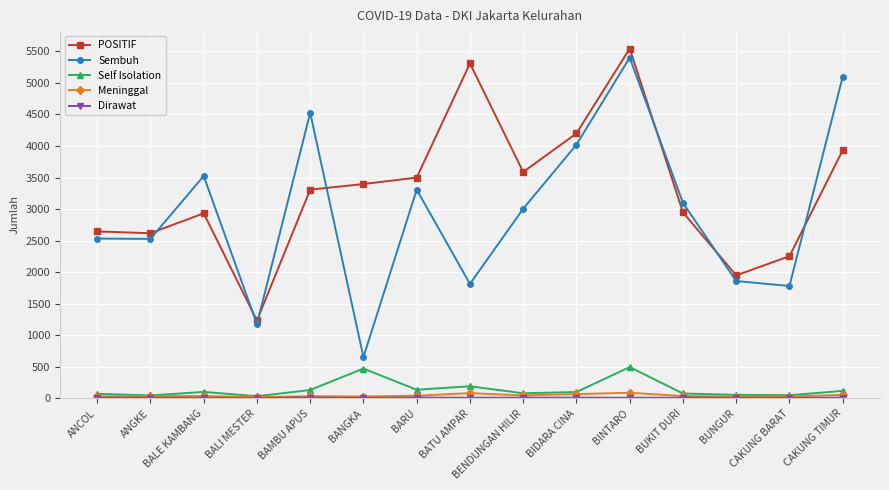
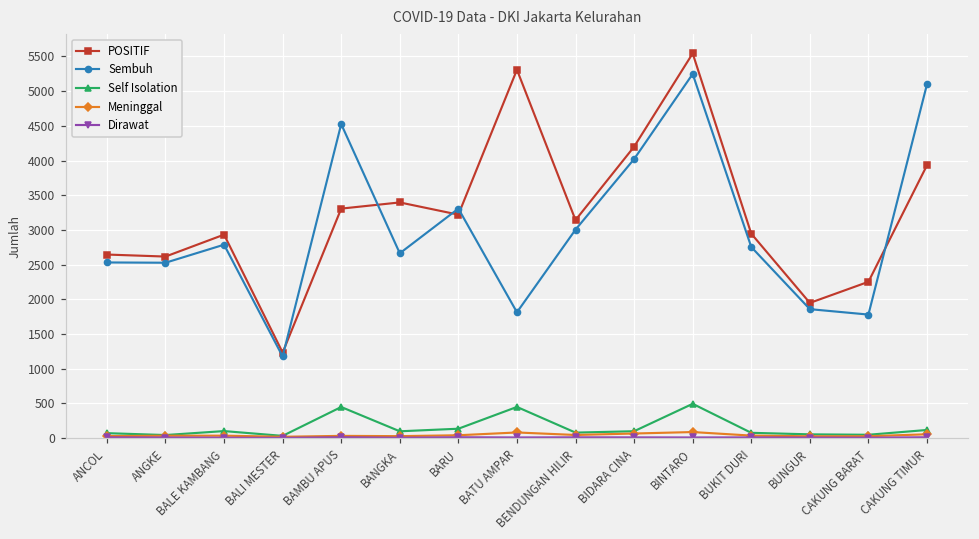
Sembuh, BALE KAMBANG: 3500 -> 2800
Self Isolation, BAMBU APUS: 100 -> 400
Sembuh, BANGKA: 700 -> 2700
Self Isolation, BANGKA: 500 -> 100
POSITIF, BARU: 3500 -> 3200
Self Isolation, BATU AMPAR: 200 -> 500
POSITIF, BENDUNGAN HILIR: 3600 -> 3100
Sembuh, BINTARO: 5400 -> 5200
Sembuh, BUKIT DURI: 3100 -> 2800
